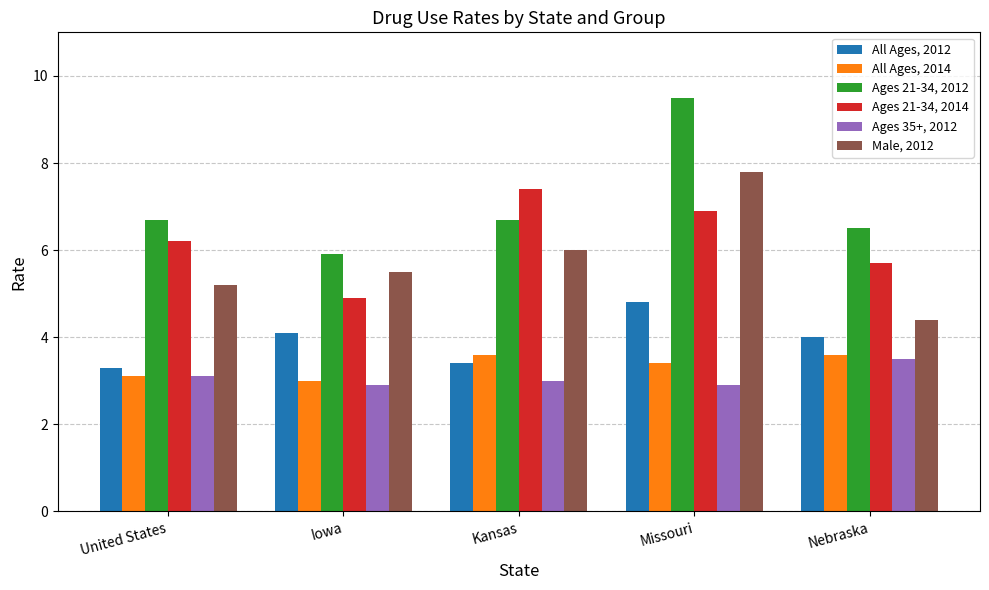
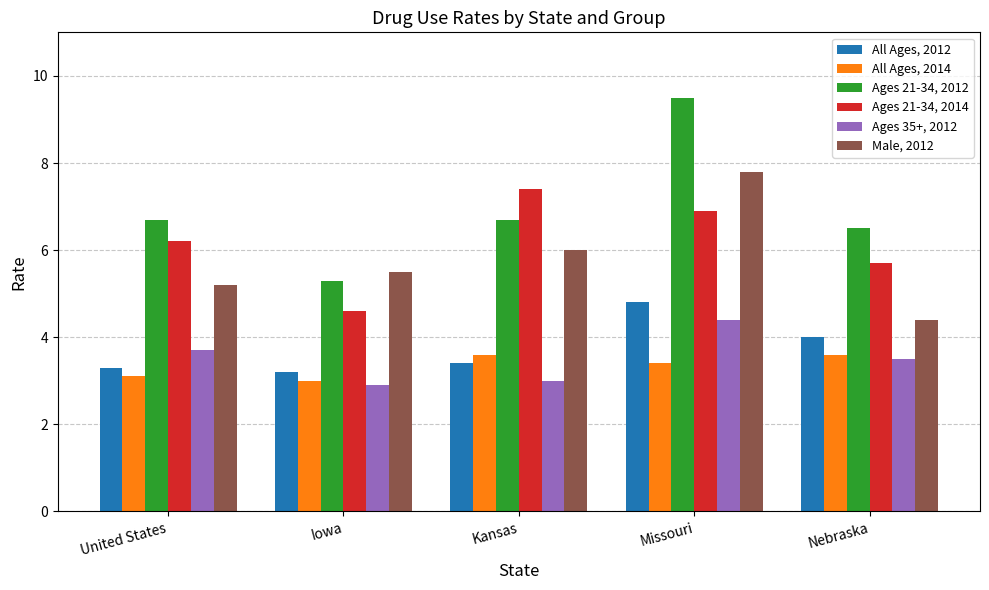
Ages 35+, 2012, United States: 3.1 -> 3.7
All Ages, 2012, Iowa: 4.1 -> 3.2
Ages 21-34, 2012, Iowa: 5.9 -> 5.3
Ages 21-34, 2014, Iowa: 4.9 -> 4.6
Ages 35+, 2012, Missouri: 2.9 -> 4.4
